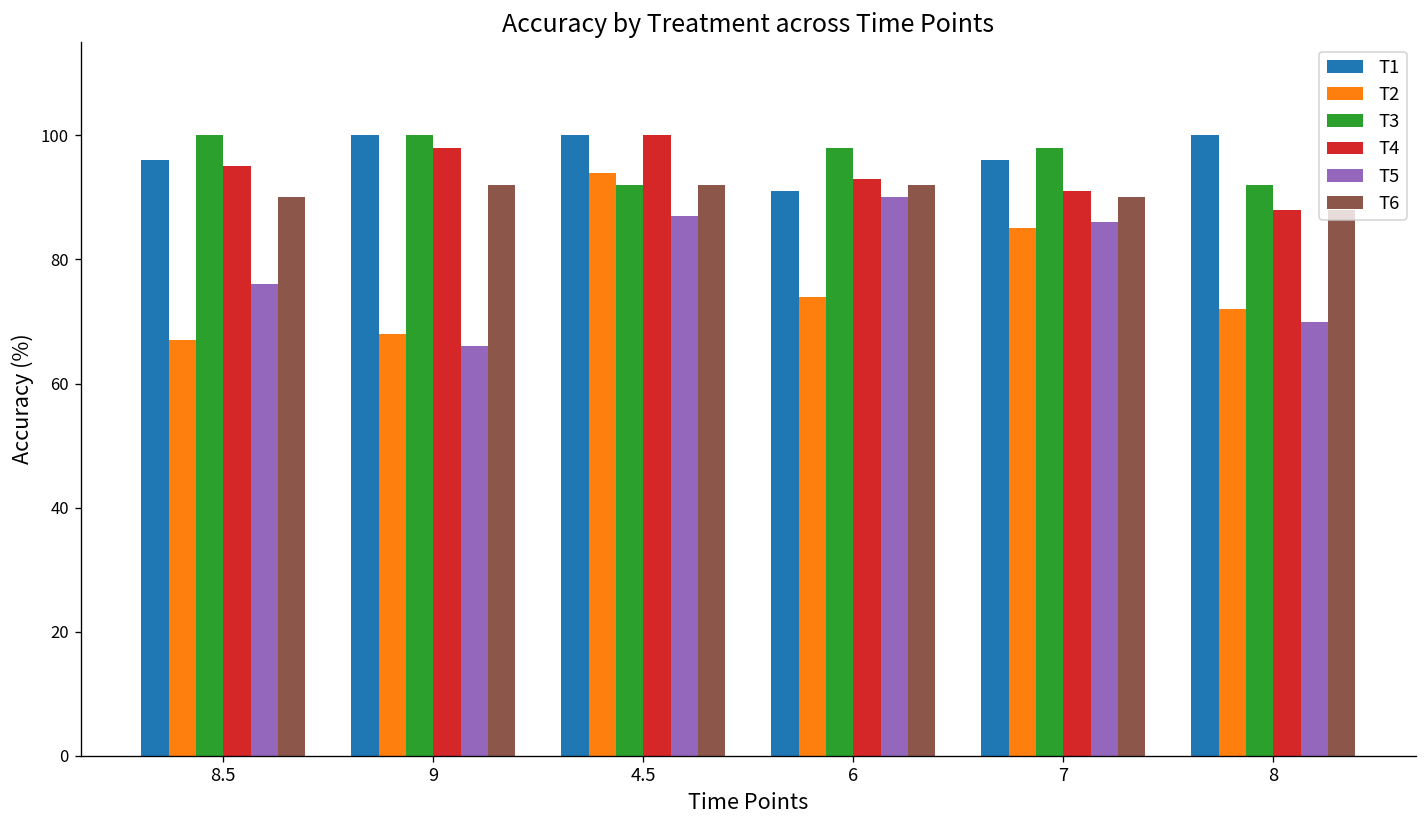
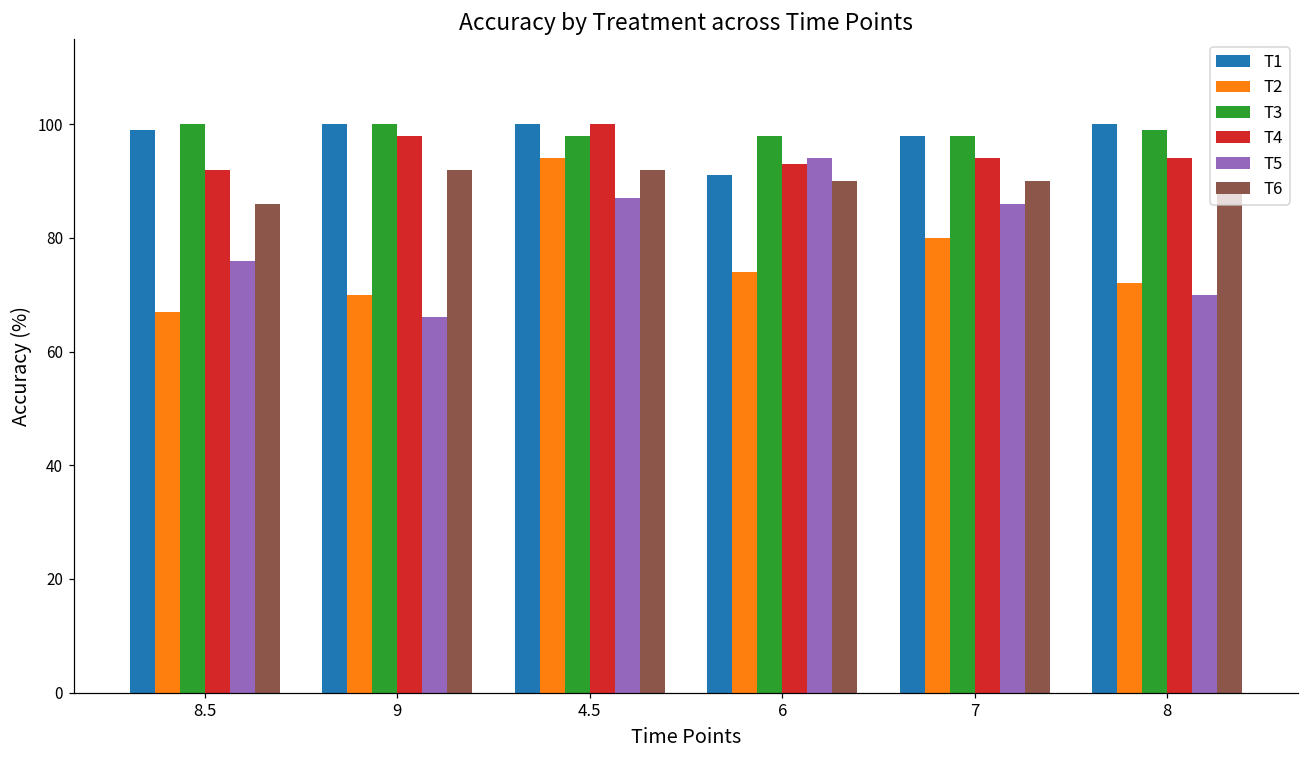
T1, 8.5: 96 -> 99
T4, 8.5: 95 -> 92
T6, 8.5: 90 -> 86
T2, 9: 68 -> 70
T3, 4.5: 92 -> 98
T5, 6: 90 -> 94
T6, 6: 92 -> 90
T1, 7: 96 -> 98
T2, 7: 85 -> 80
T4, 7: 91 -> 94
T3, 8: 92 -> 99
T4, 8: 88 -> 94
